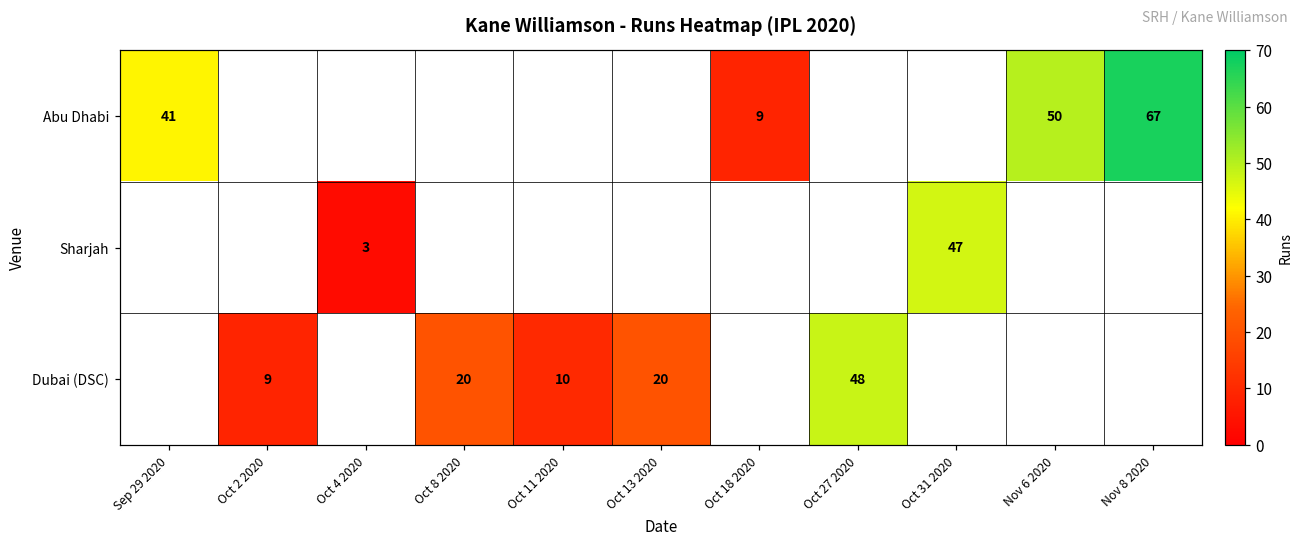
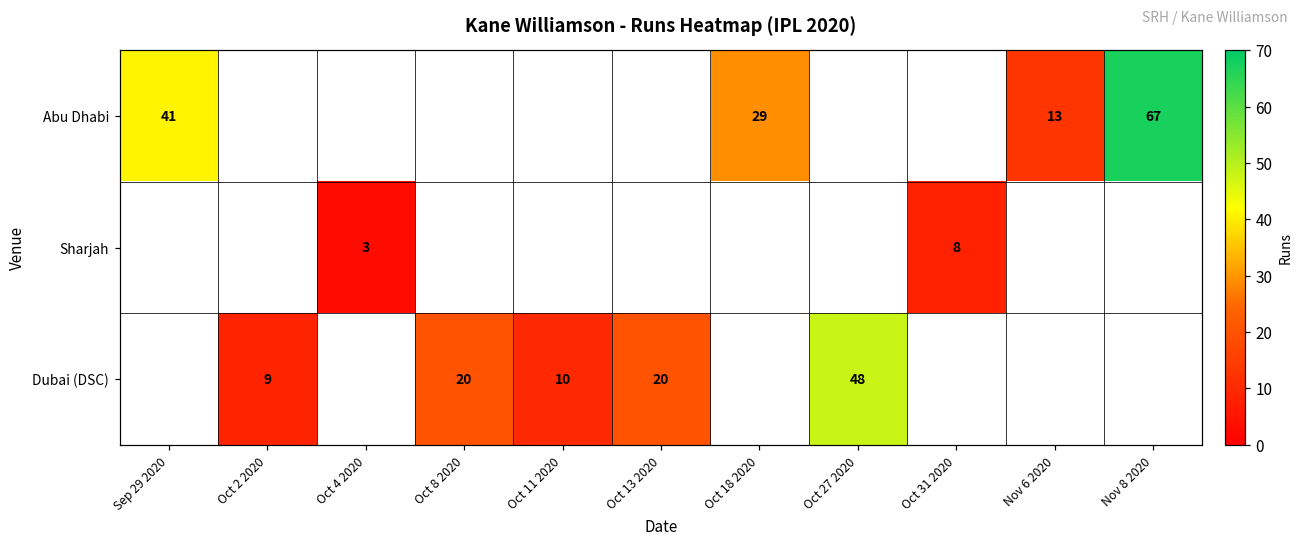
Abu Dhabi, Oct 18 2020: 9 -> 29
Abu Dhabi, Nov 6 2020: 50 -> 13
Sharjah, Oct 31 2020: 47 -> 8
